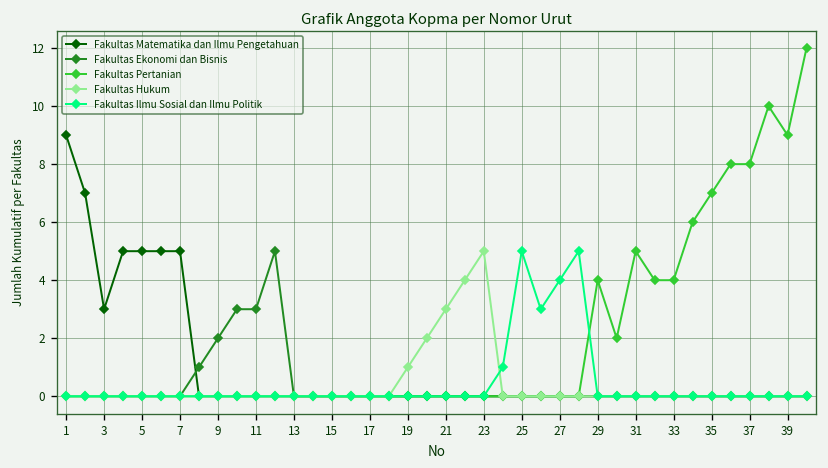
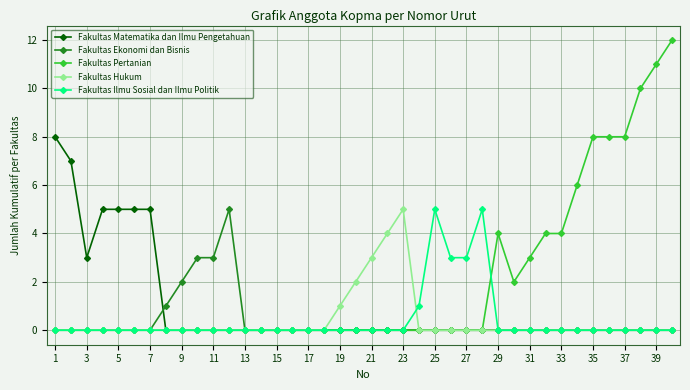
Fakultas Matematika dan Ilmu Pengetahuan, 1: 9 -> 8
Fakultas Ilmu Sosial dan Ilmu Politik, 27: 4 -> 3
Fakultas Pertanian, 31: 5 -> 3
Fakultas Pertanian, 35: 7 -> 8
Fakultas Pertanian, 39: 9 -> 11
